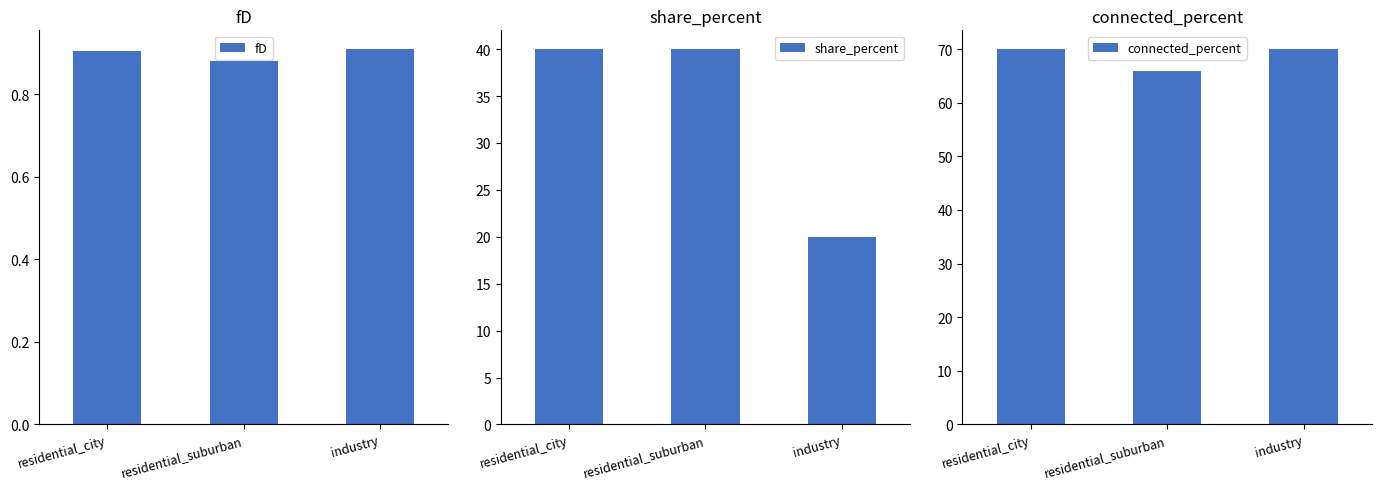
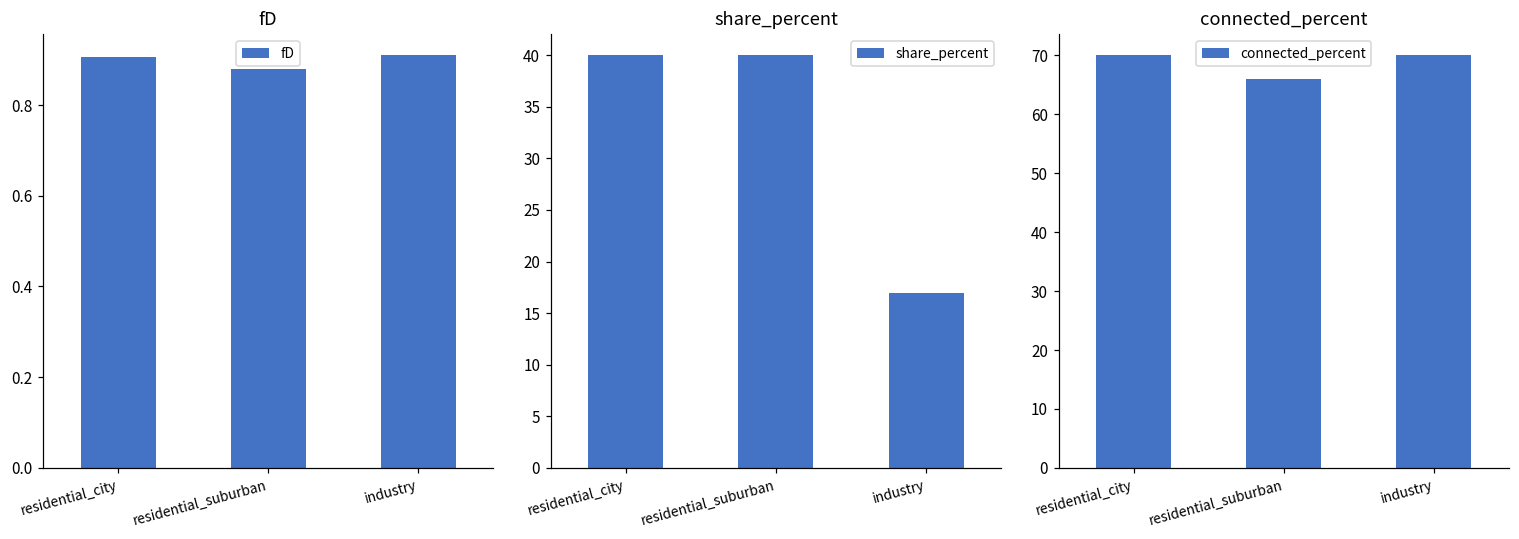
share_percent, industry: 20 -> 17
